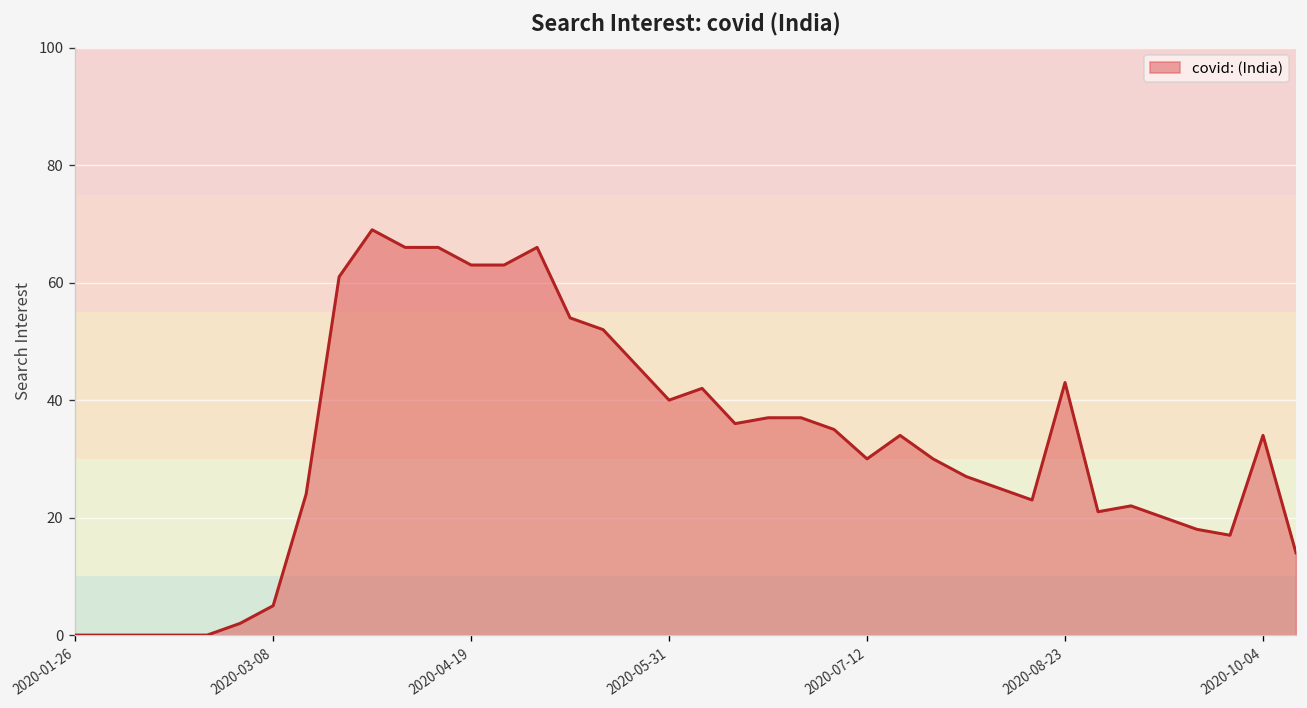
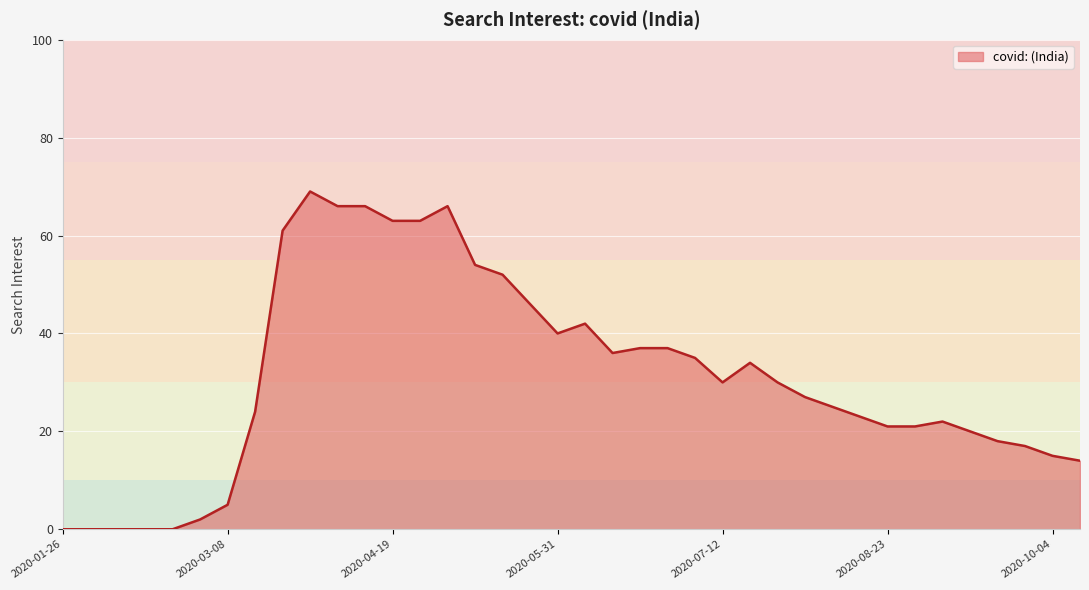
2020-08-23: 43 -> 21
2020-10-04: 34 -> 15
